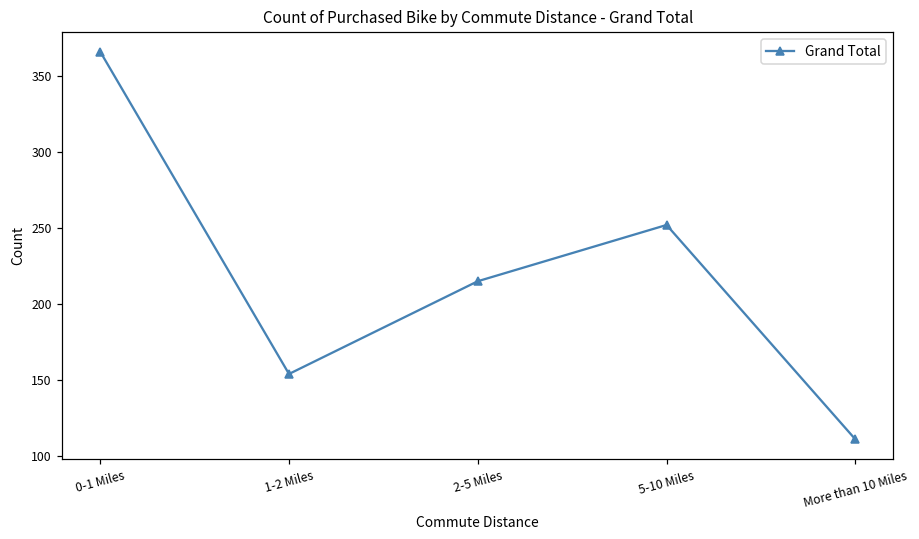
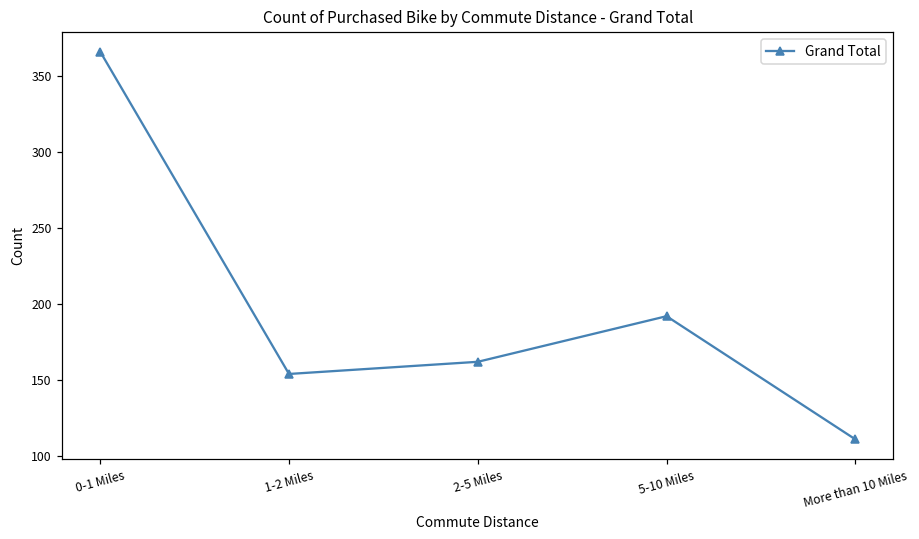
2-5 Miles: 215 -> 162
5-10 Miles: 252 -> 192
